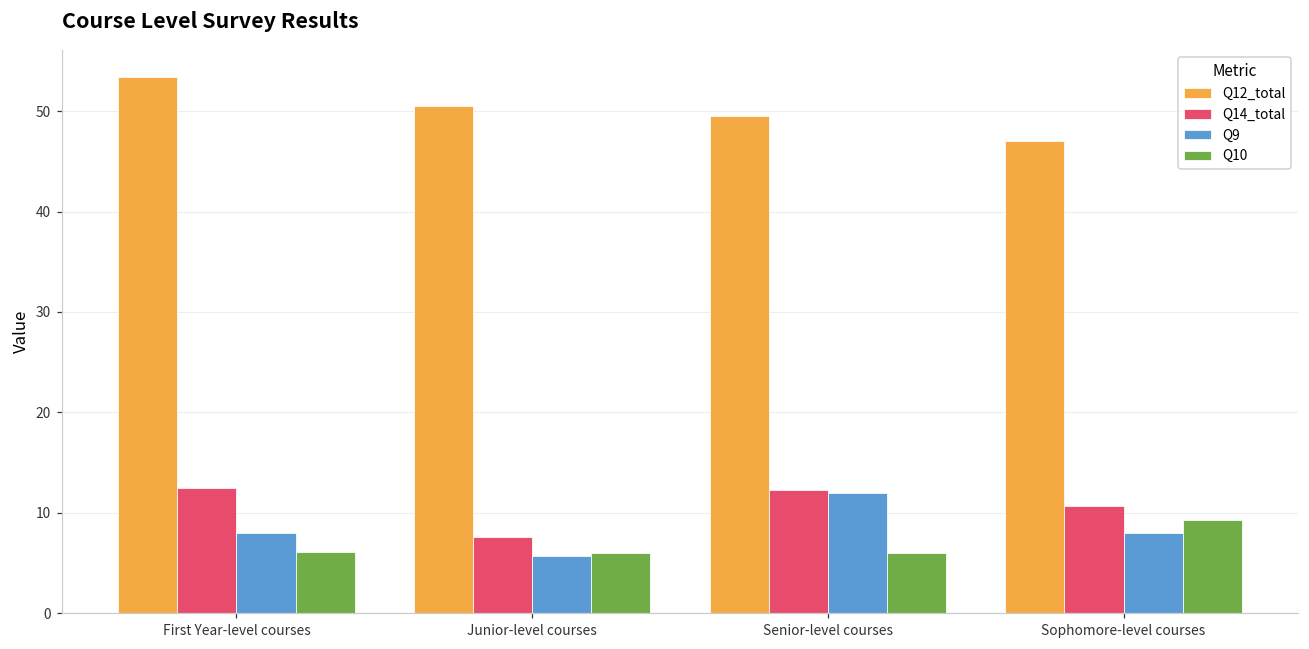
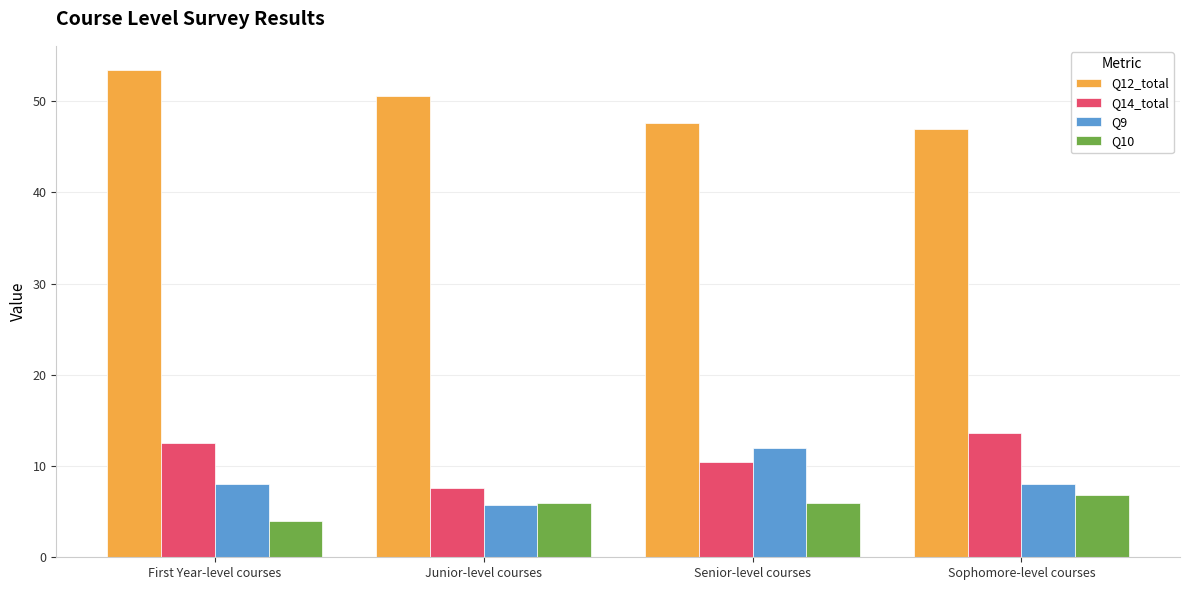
Q10, First Year-level courses: 6 -> 4
Q12_total, Senior-level courses: 50 -> 48
Q14_total, Senior-level courses: 12 -> 11
Q14_total, Sophomore-level courses: 11 -> 14
Q10, Sophomore-level courses: 9 -> 7
